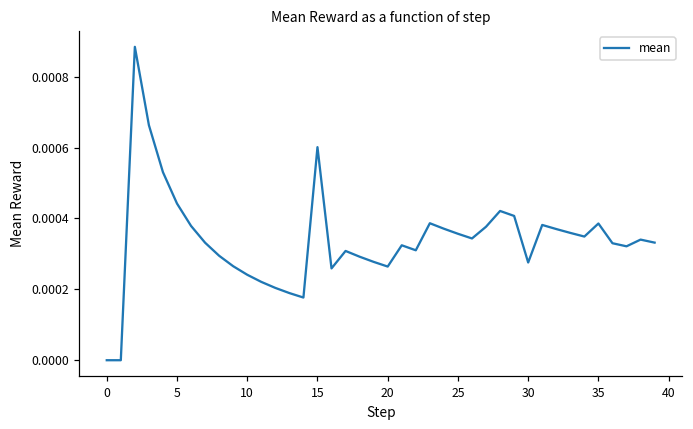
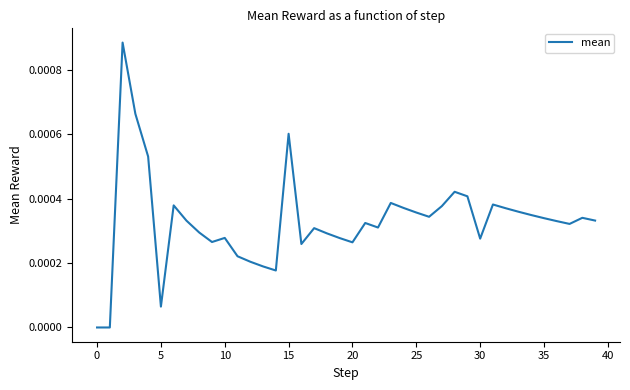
5: 0.00044 -> 0.00006
10: 0.00024 -> 0.00028
35: 0.00039 -> 0.00034
